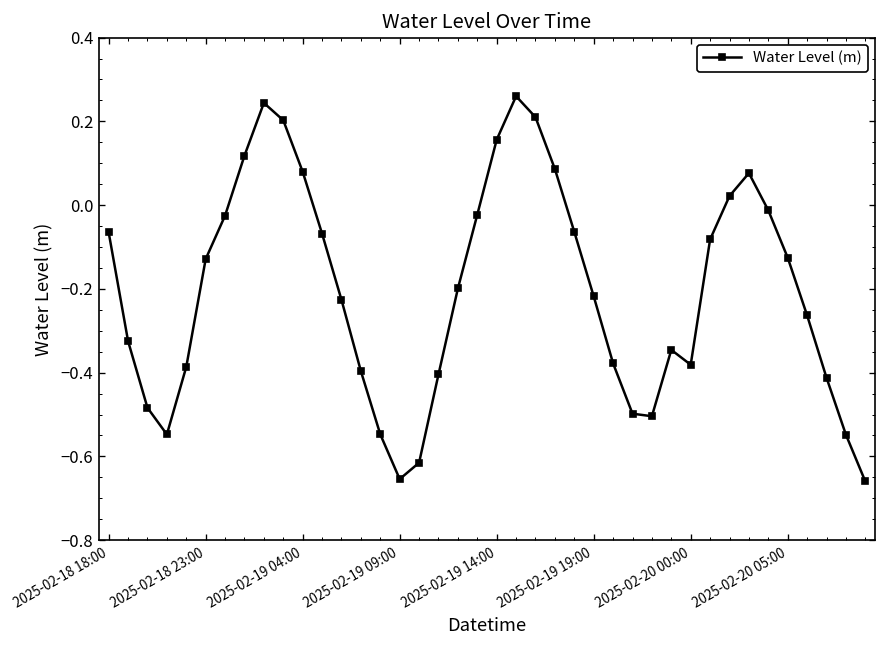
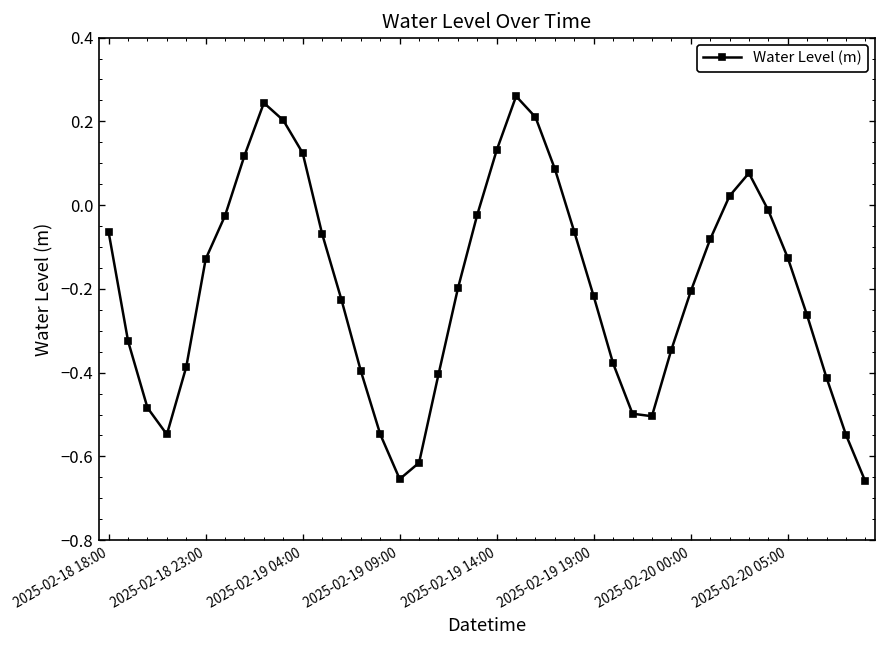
2025-02-19 04:00: 0.08 -> 0.12
2025-02-19 14:00: 0.16 -> 0.13
2025-02-20 00:00: -0.38 -> -0.21
